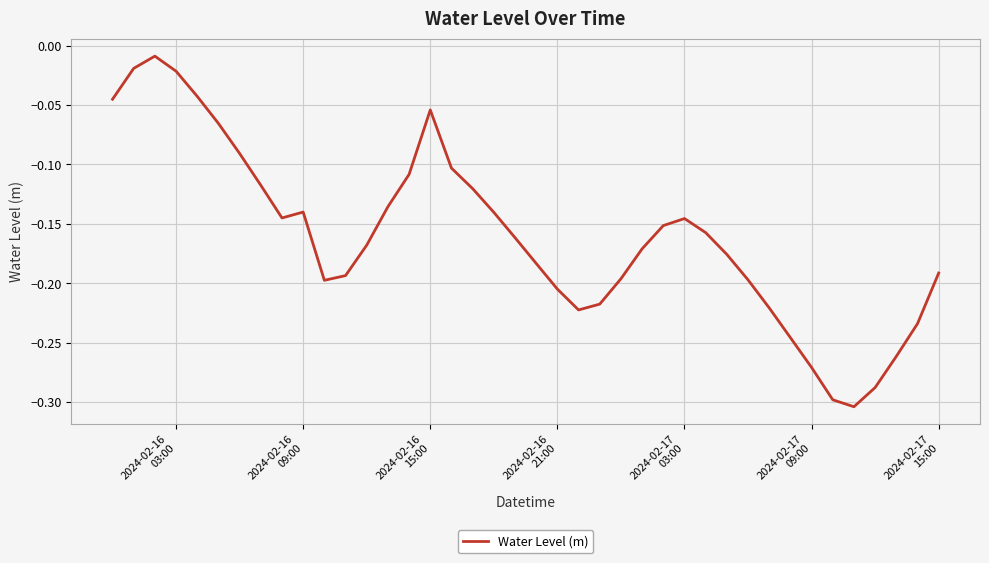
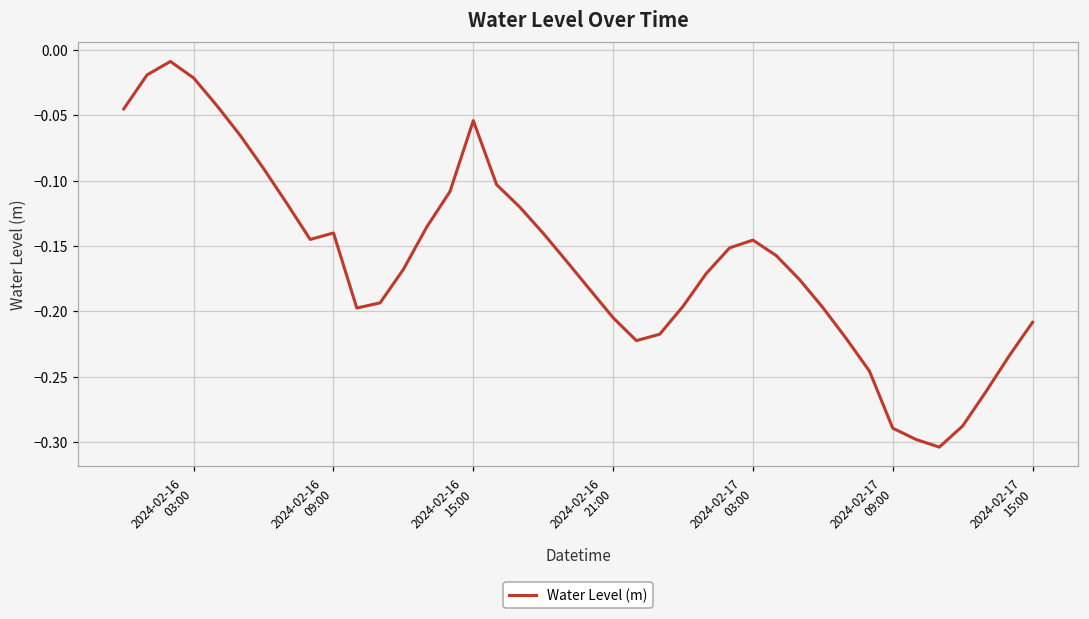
2024-02-17 09:00: -0.271 -> -0.289
2024-02-17 15:00: -0.191 -> -0.208
